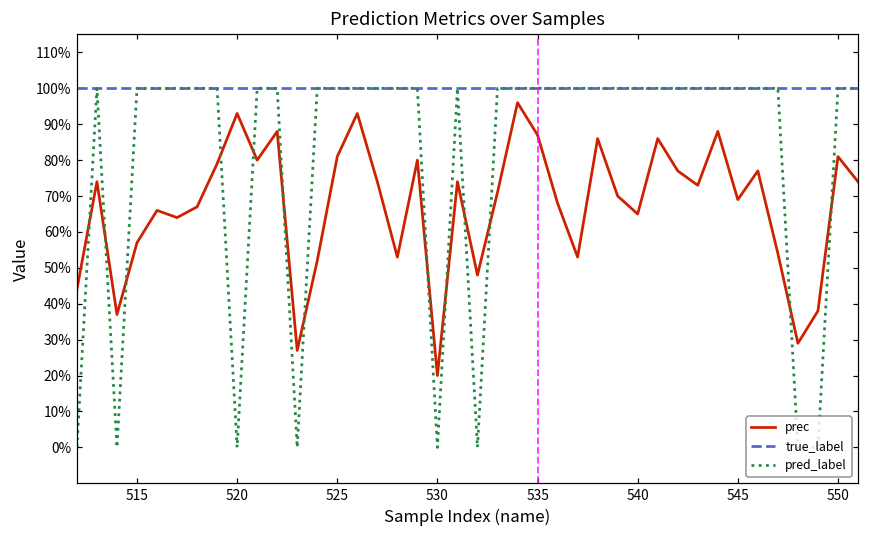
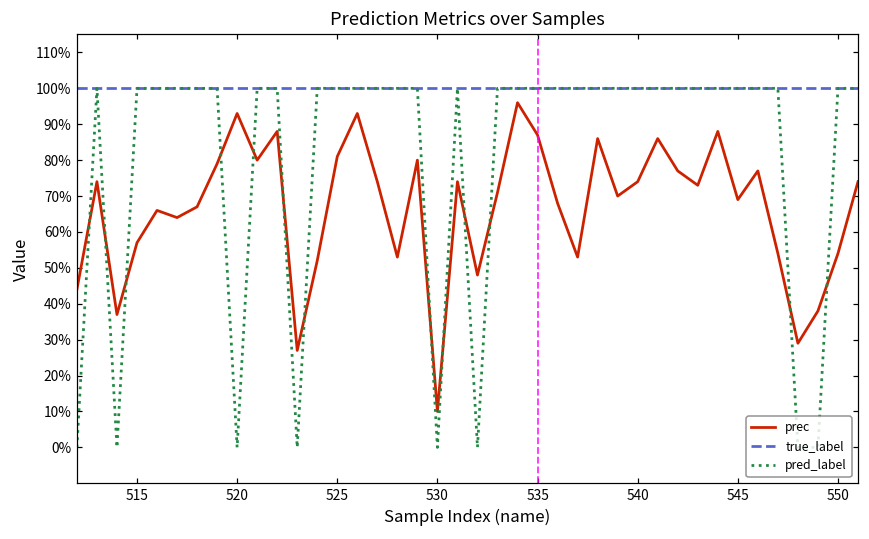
prec, 530: 20% -> 10%
prec, 540: 65% -> 74%
prec, 550: 81% -> 54%
